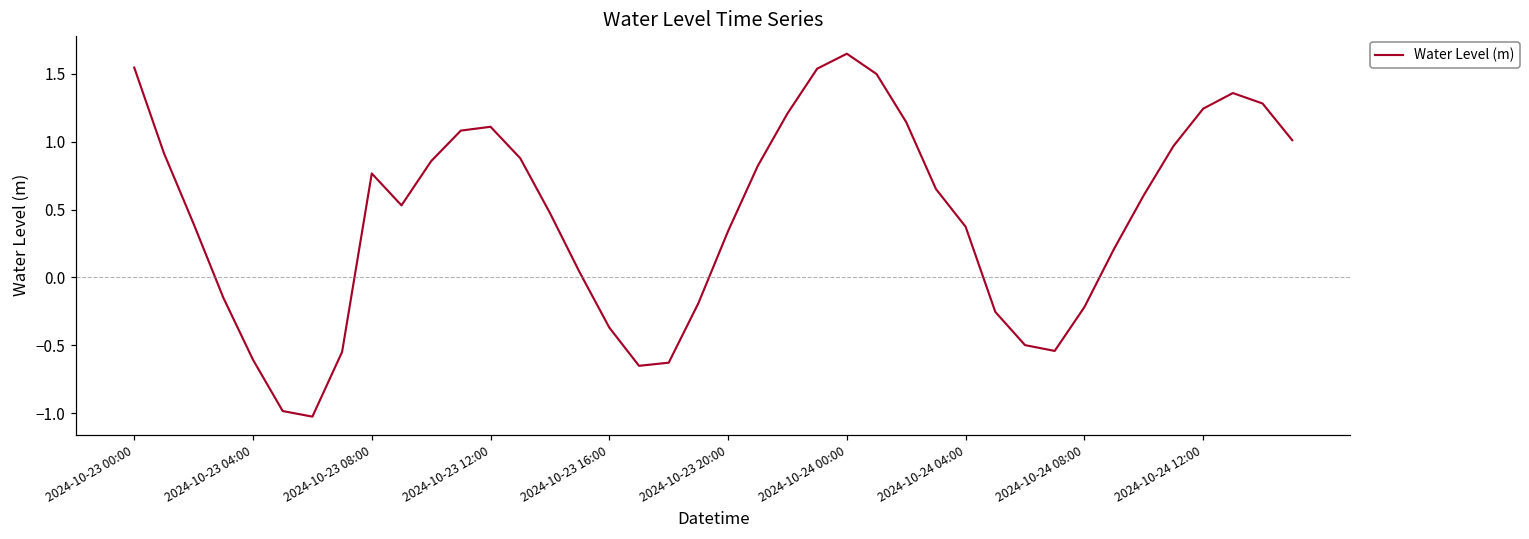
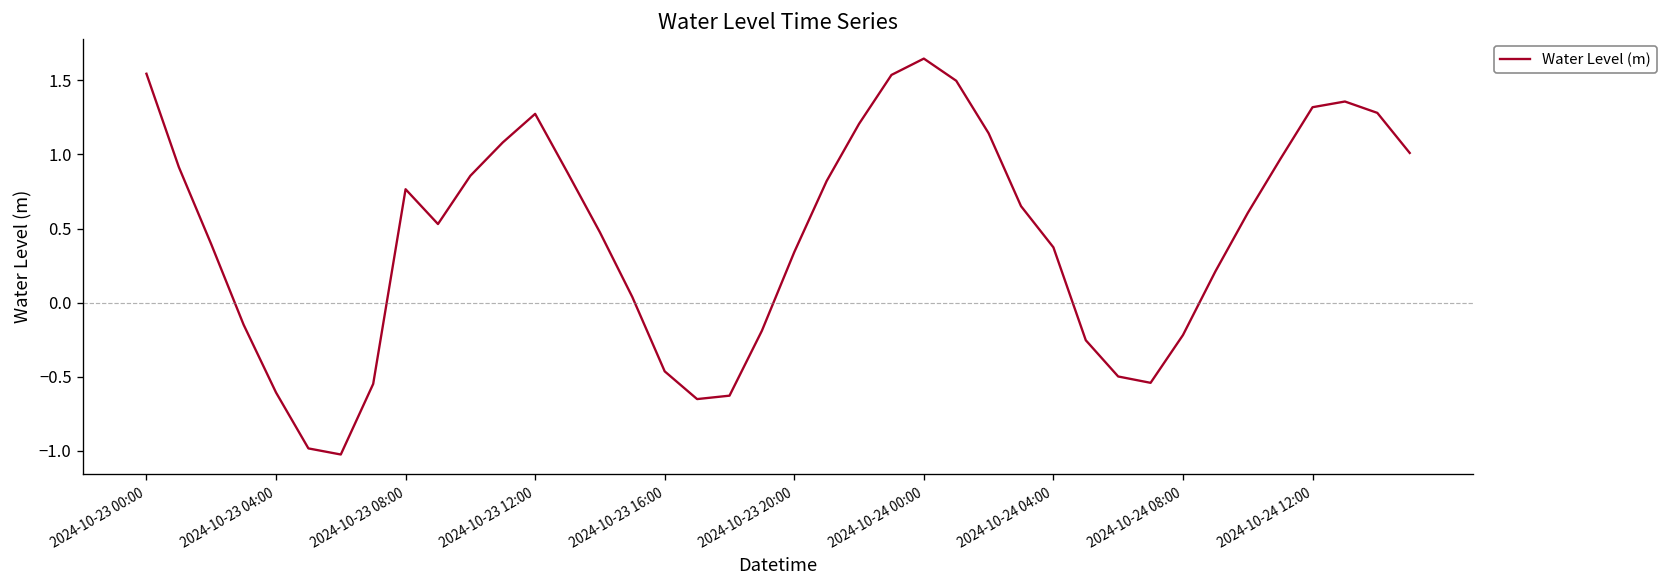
2024-10-23 12:00: 1.11 -> 1.27
2024-10-23 16:00: -0.37 -> -0.46
2024-10-24 12:00: 1.24 -> 1.32
